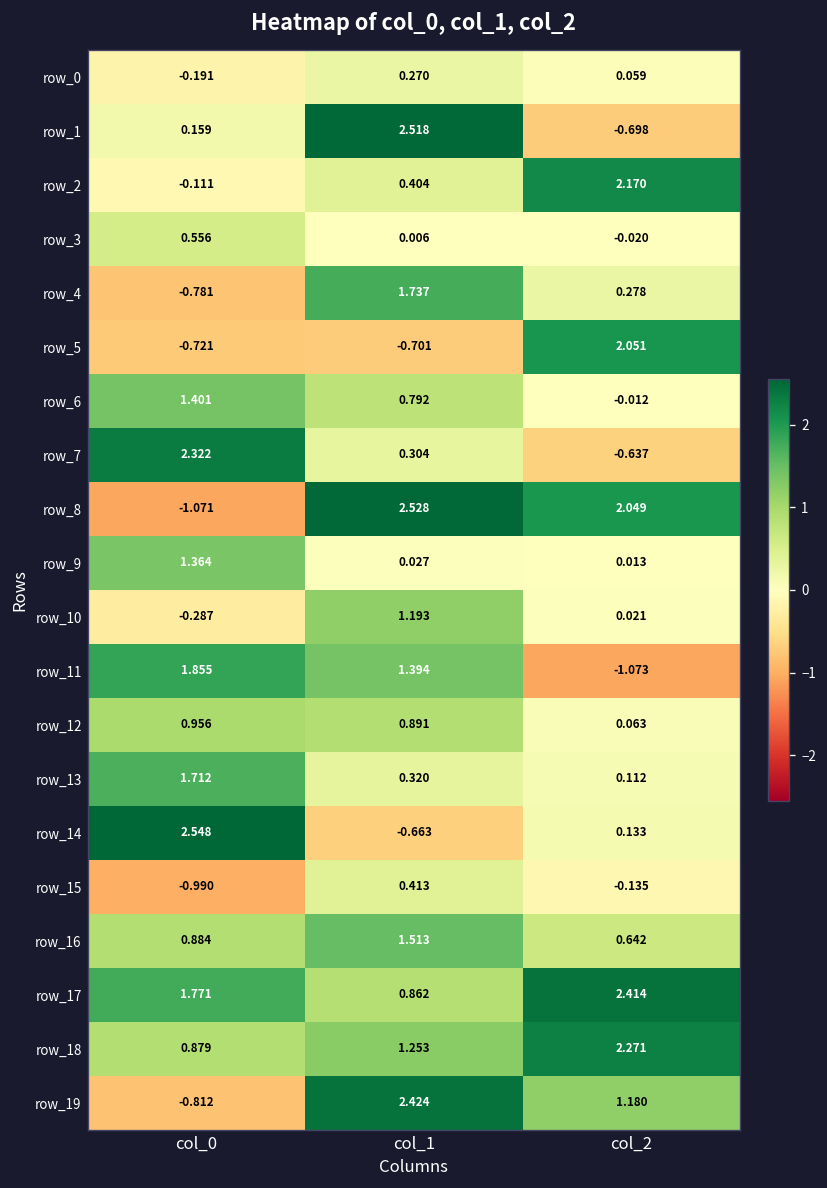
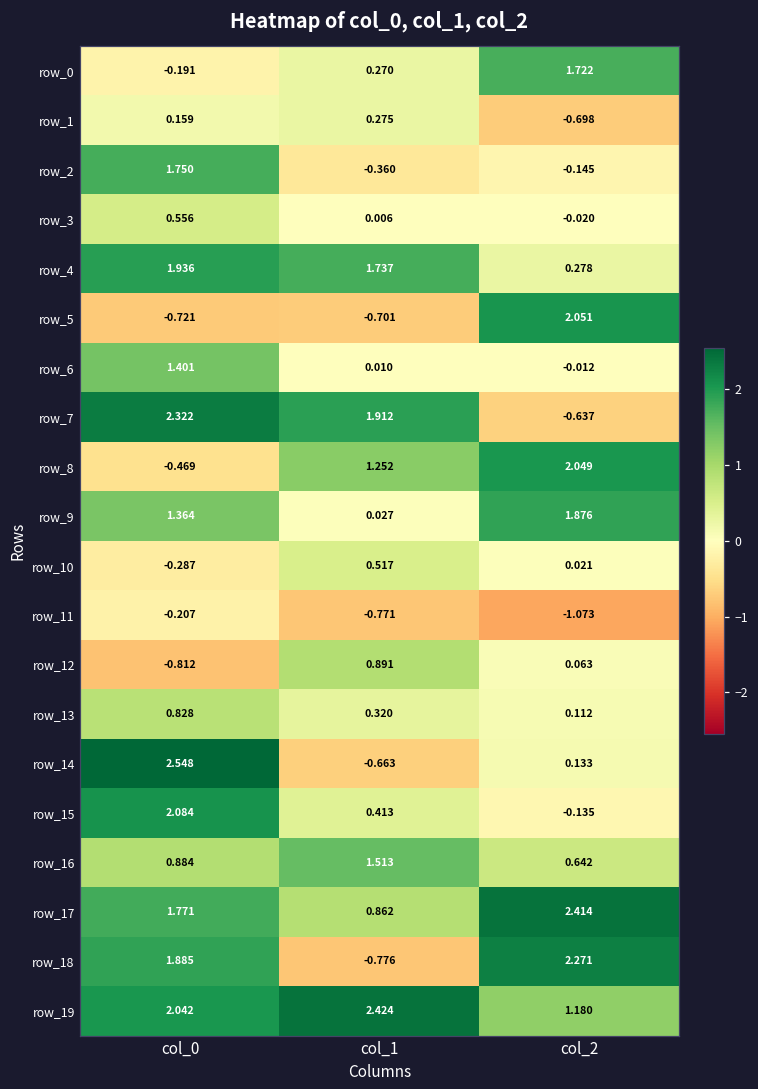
row_0, col_2: 0.059 -> 1.722
row_1, col_1: 2.518 -> 0.275
row_2, col_0: -0.111 -> 1.750
row_2, col_1: 0.404 -> -0.360
row_2, col_2: 2.170 -> -0.145
row_4, col_0: -0.781 -> 1.936
row_6, col_1: 0.792 -> 0.010
row_7, col_1: 0.304 -> 1.912
row_8, col_0: -1.071 -> -0.469
row_8, col_1: 2.528 -> 1.252
row_9, col_2: 0.013 -> 1.876
row_10, col_1: 1.193 -> 0.517
row_11, col_0: 1.855 -> -0.207
row_11, col_1: 1.394 -> -0.771
row_12, col_0: 0.956 -> -0.812
row_13, col_0: 1.712 -> 0.828
row_15, col_0: -0.990 -> 2.084
row_18, col_0: 0.879 -> 1.885
row_18, col_1: 1.253 -> -0.776
row_19, col_0: -0.812 -> 2.042
